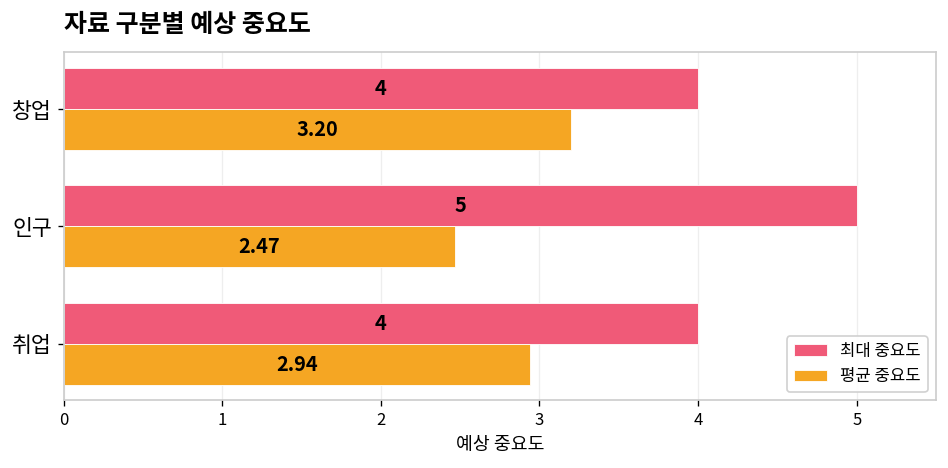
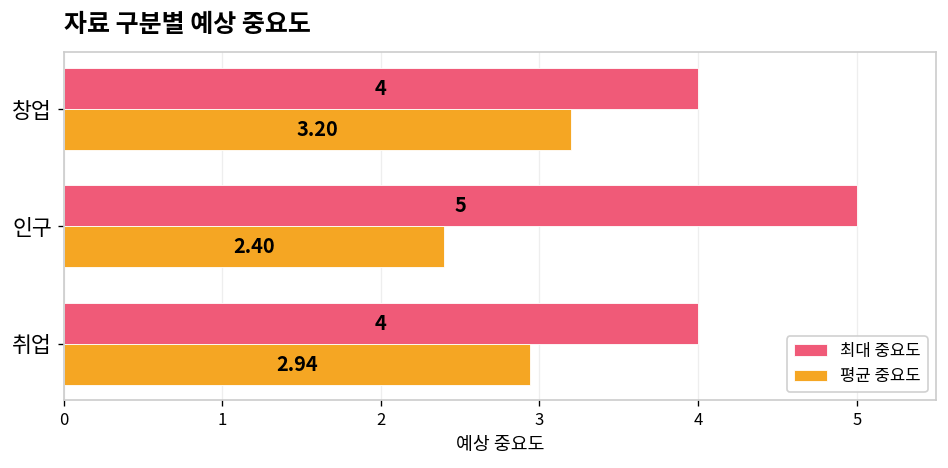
평균 중요도, 인구: 2.47 -> 2.40
